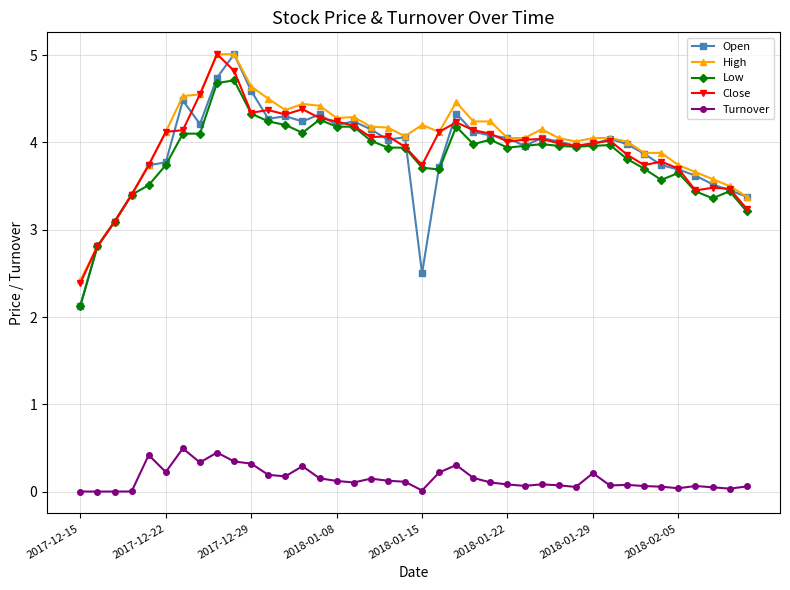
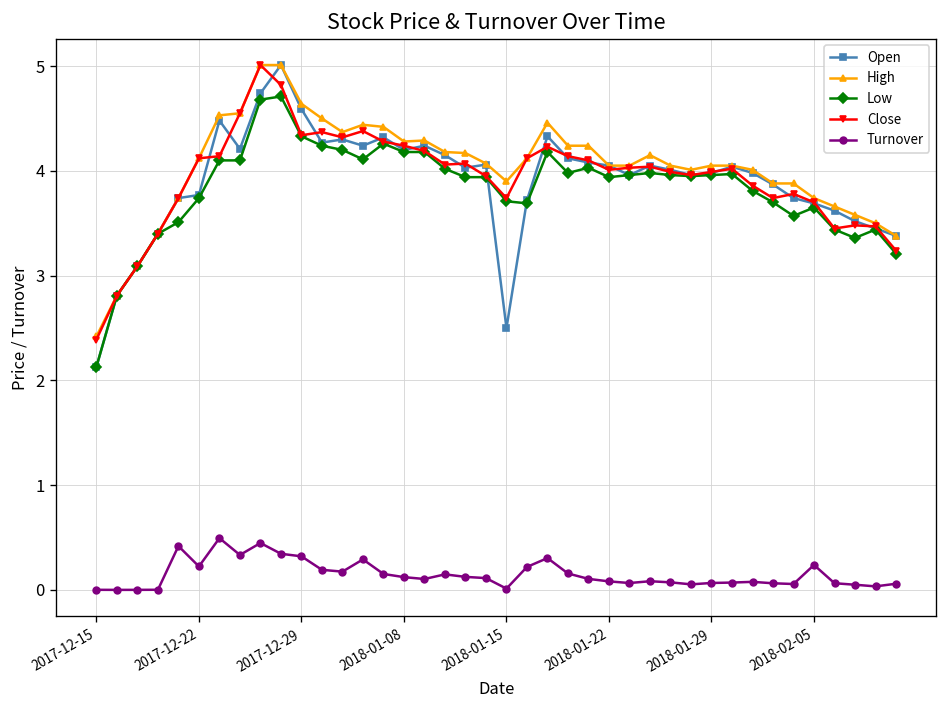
High, 2018-01-15: 4.2 -> 3.9
Turnover, 2018-01-29: 0.2 -> 0.1
Turnover, 2018-02-05: 0.0 -> 0.2
